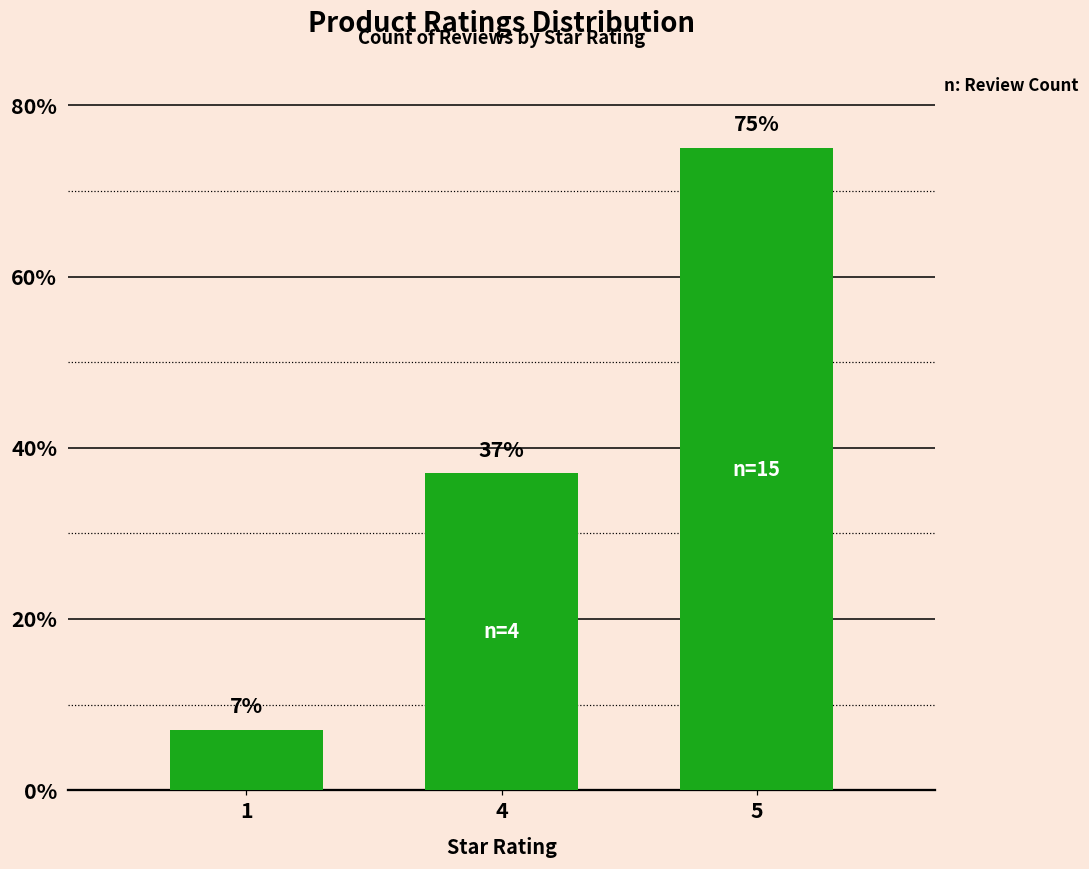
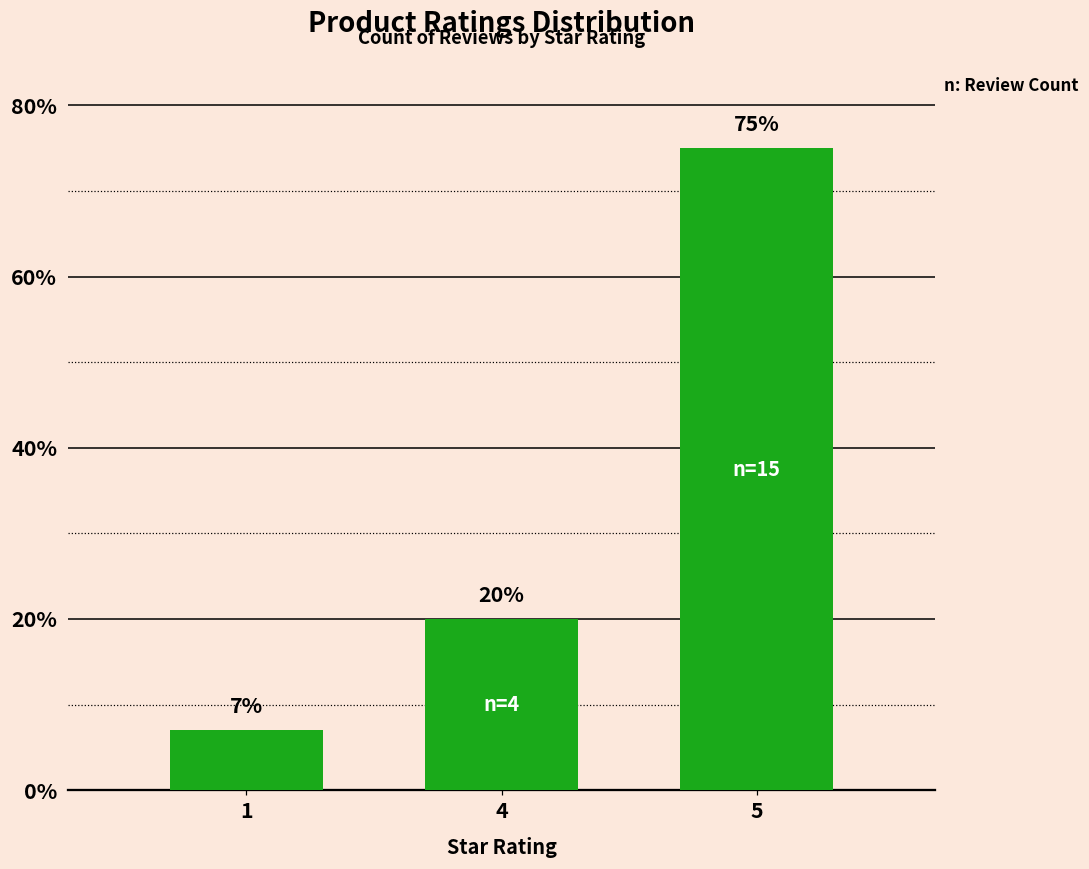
4: 37% -> 20%
